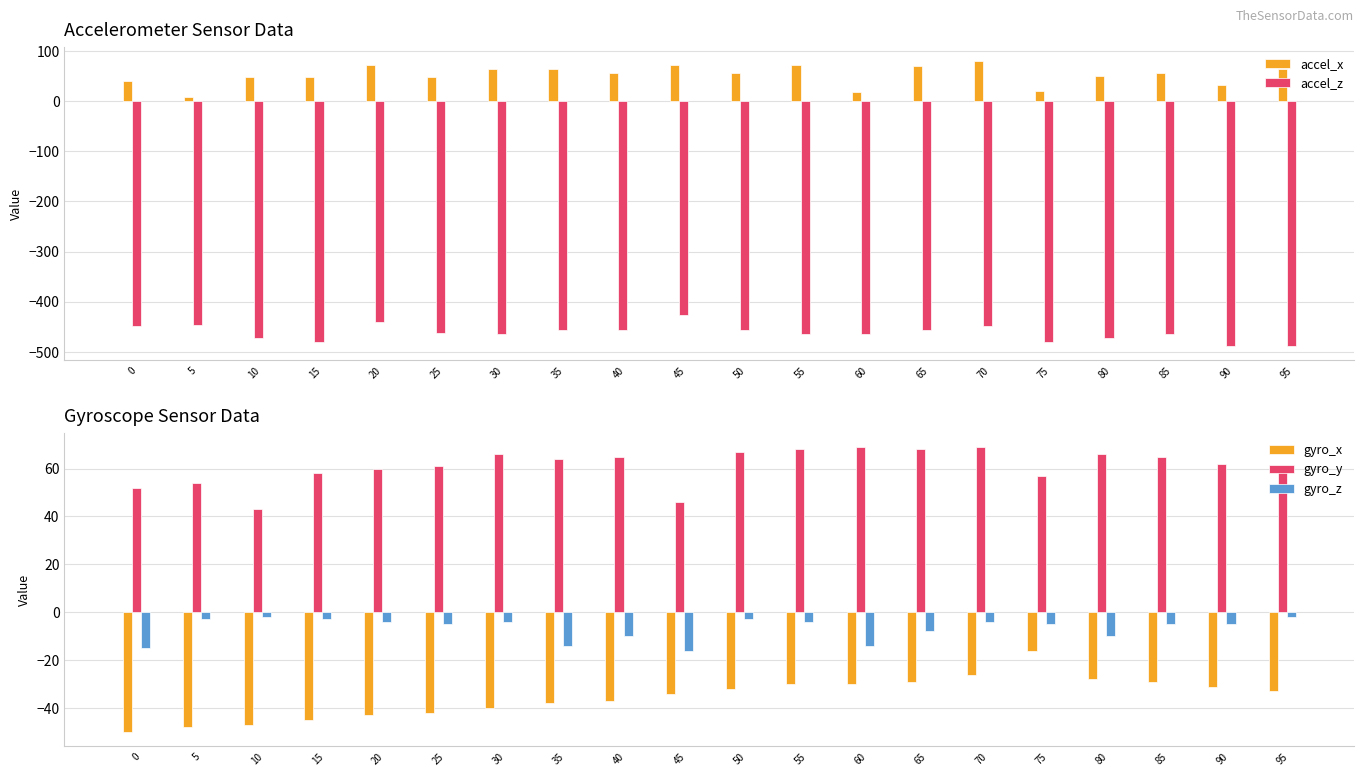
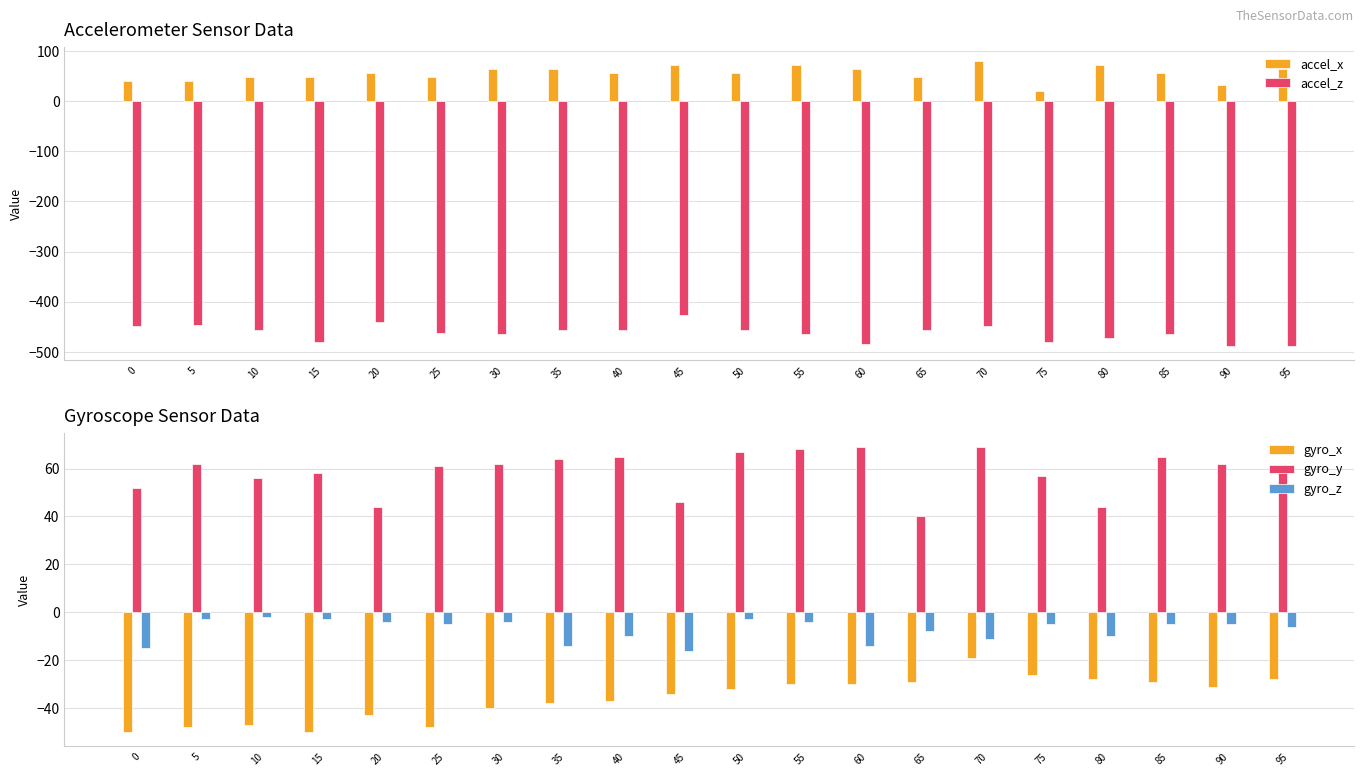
Accelerometer Sensor Data, accel_x, 5: 10 -> 40
Accelerometer Sensor Data, accel_z, 10: -470 -> -460
Accelerometer Sensor Data, accel_x, 20: 70 -> 60
Accelerometer Sensor Data, accel_x, 60: 20 -> 60
Accelerometer Sensor Data, accel_z, 60: -460 -> -490
Accelerometer Sensor Data, accel_x, 65: 70 -> 50
Accelerometer Sensor Data, accel_x, 80: 50 -> 70
Gyroscope Sensor Data, gyro_y, 5: 54 -> 62
Gyroscope Sensor Data, gyro_y, 10: 43 -> 56
Gyroscope Sensor Data, gyro_x, 15: -45 -> -50
Gyroscope Sensor Data, gyro_y, 20: 60 -> 44
Gyroscope Sensor Data, gyro_x, 25: -42 -> -48
Gyroscope Sensor Data, gyro_y, 30: 66 -> 62
Gyroscope Sensor Data, gyro_y, 65: 68 -> 40
Gyroscope Sensor Data, gyro_x, 70: -26 -> -19
Gyroscope Sensor Data, gyro_z, 70: -4 -> -11
Gyroscope Sensor Data, gyro_x, 75: -16 -> -26
Gyroscope Sensor Data, gyro_y, 80: 66 -> 44
Gyroscope Sensor Data, gyro_x, 95: -33 -> -28
Gyroscope Sensor Data, gyro_z, 95: -2 -> -6
